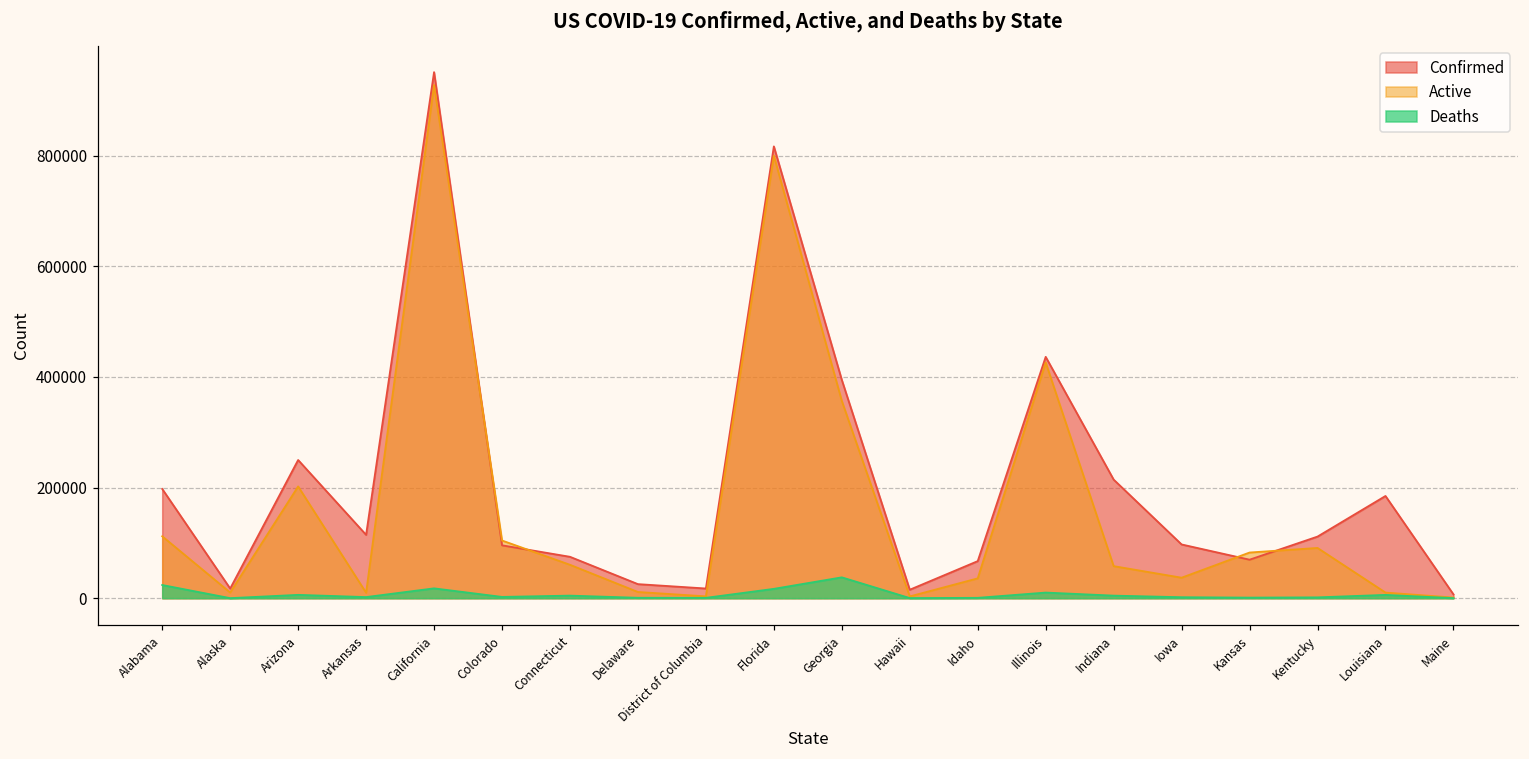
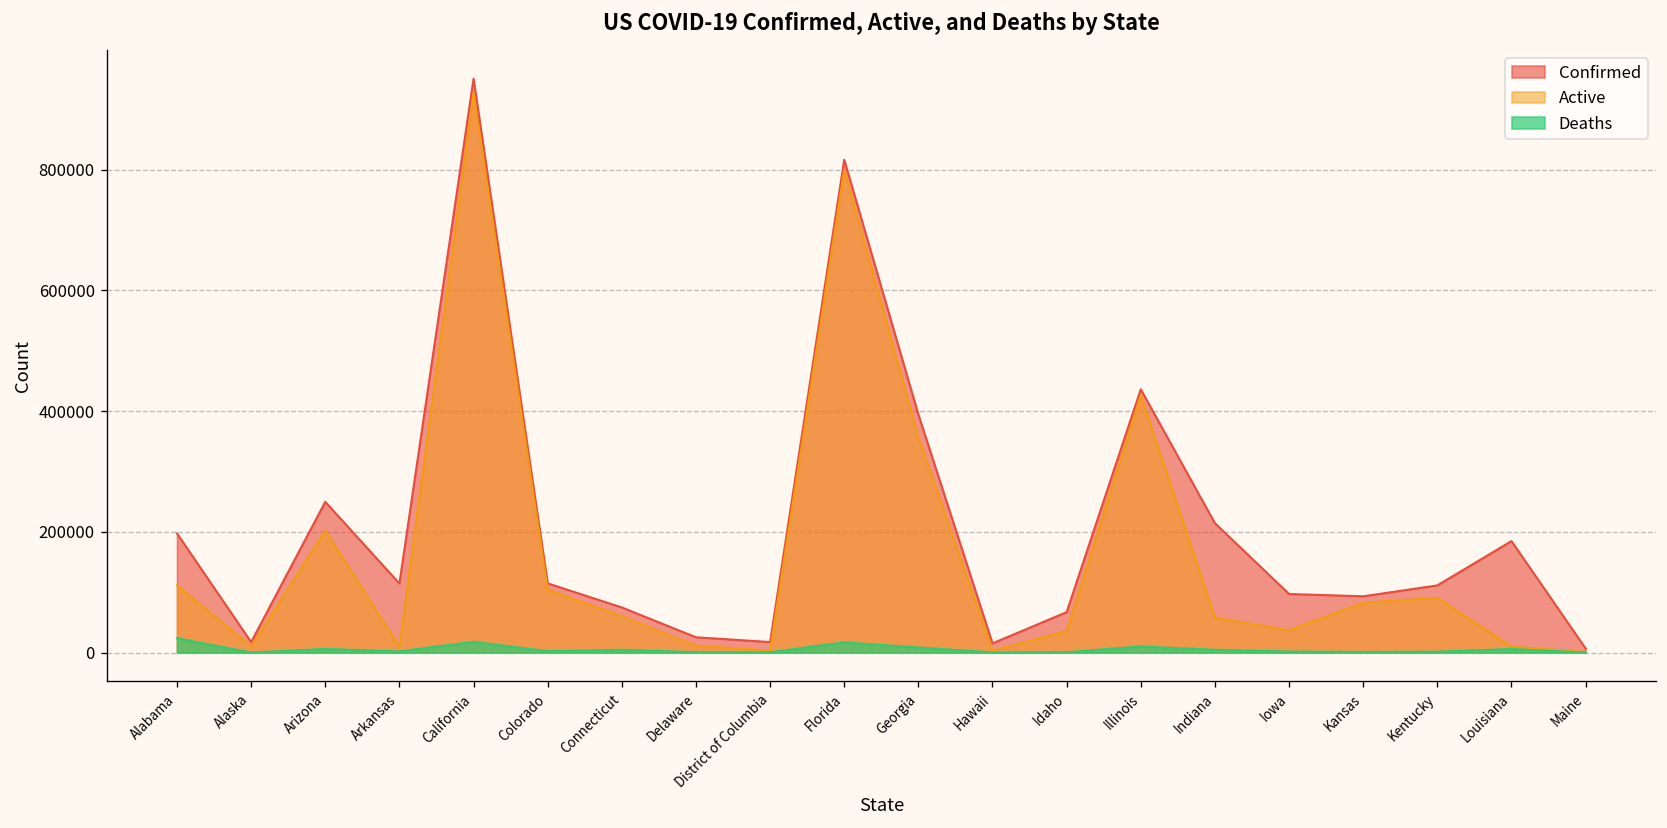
Confirmed, Colorado: 100000 -> 110000
Deaths, Georgia: 40000 -> 10000
Confirmed, Kansas: 70000 -> 90000
